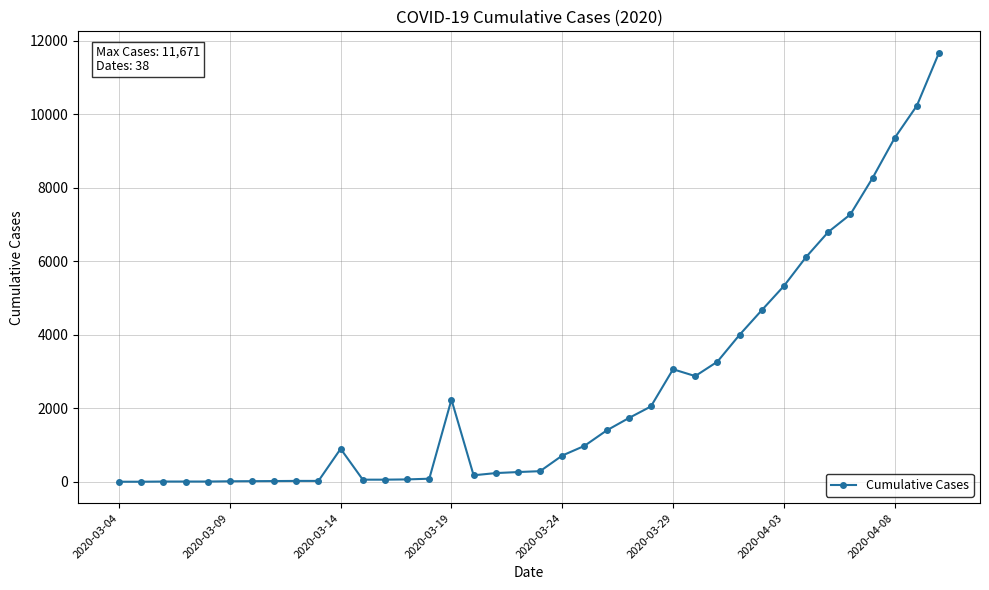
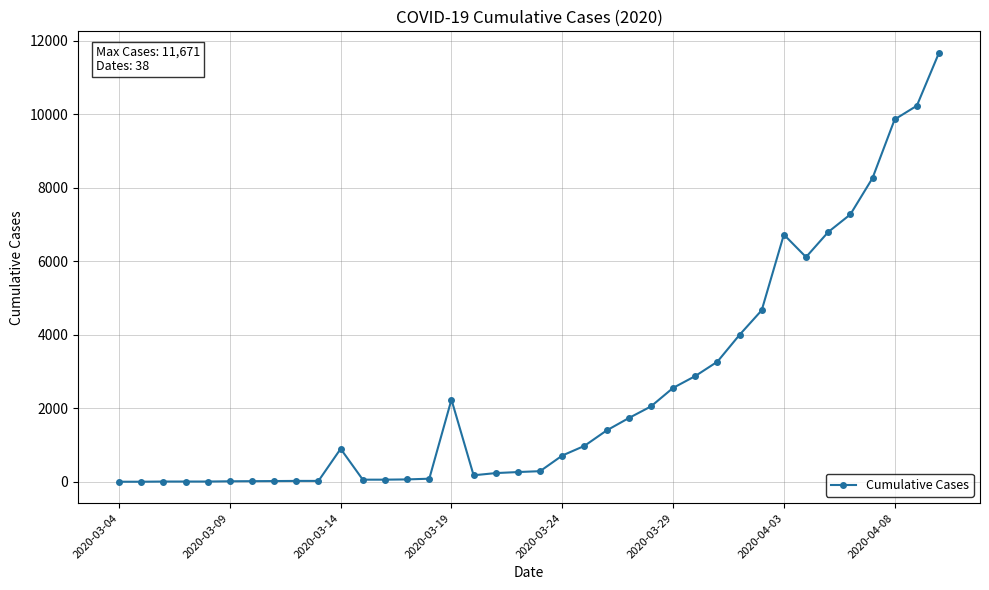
2020-03-29: 3100 -> 2600
2020-04-03: 5300 -> 6700
2020-04-08: 9400 -> 9900
